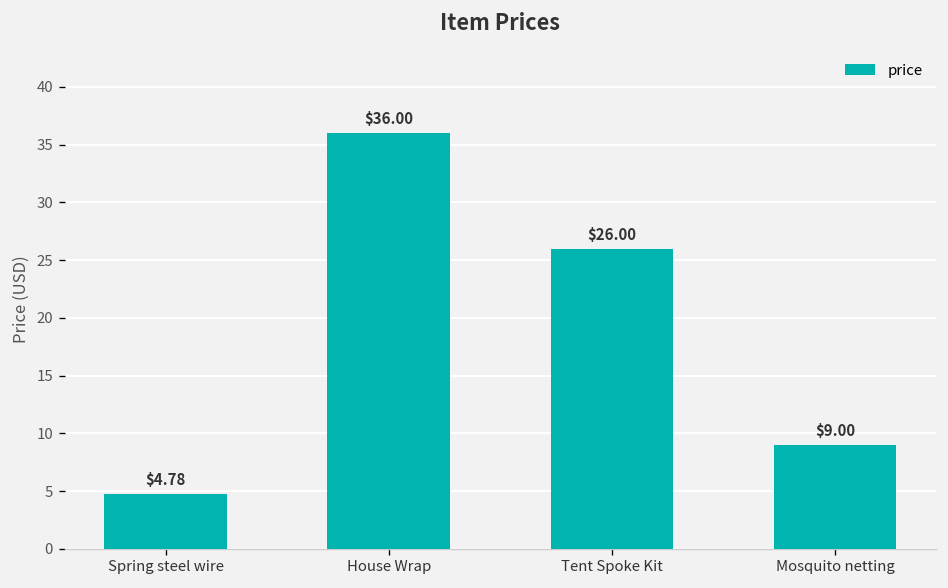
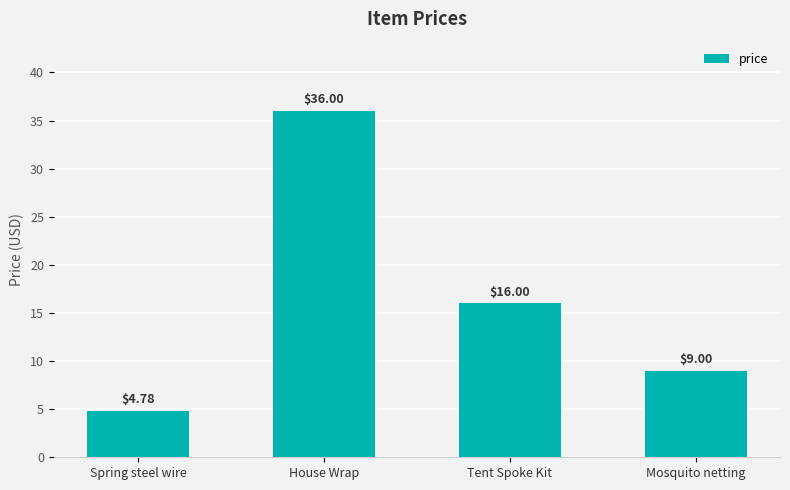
Tent Spoke Kit: $26.00 -> $16.00
